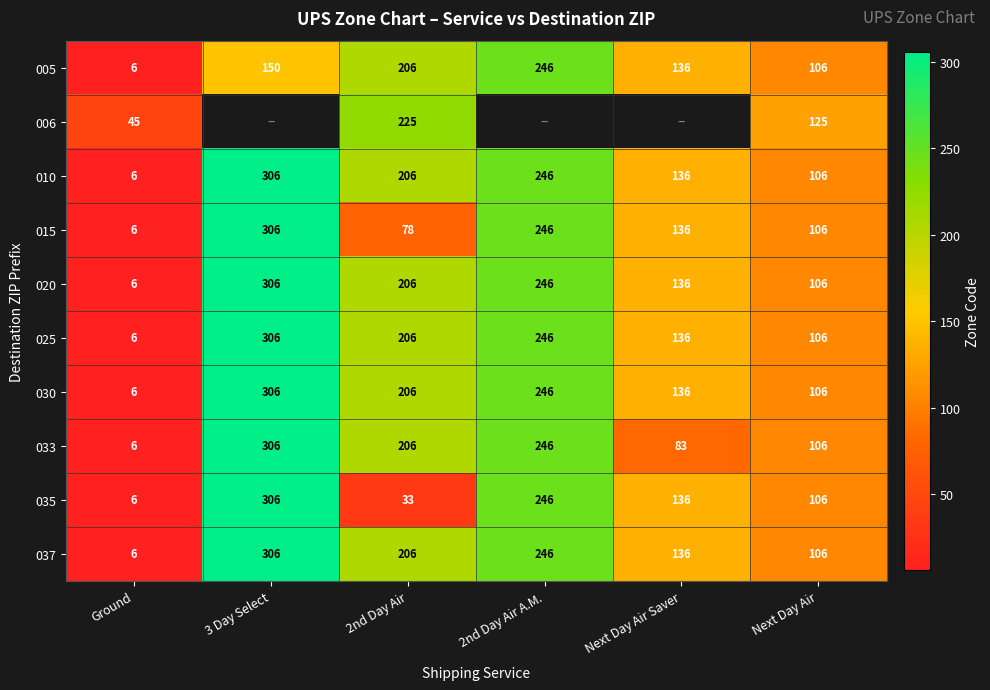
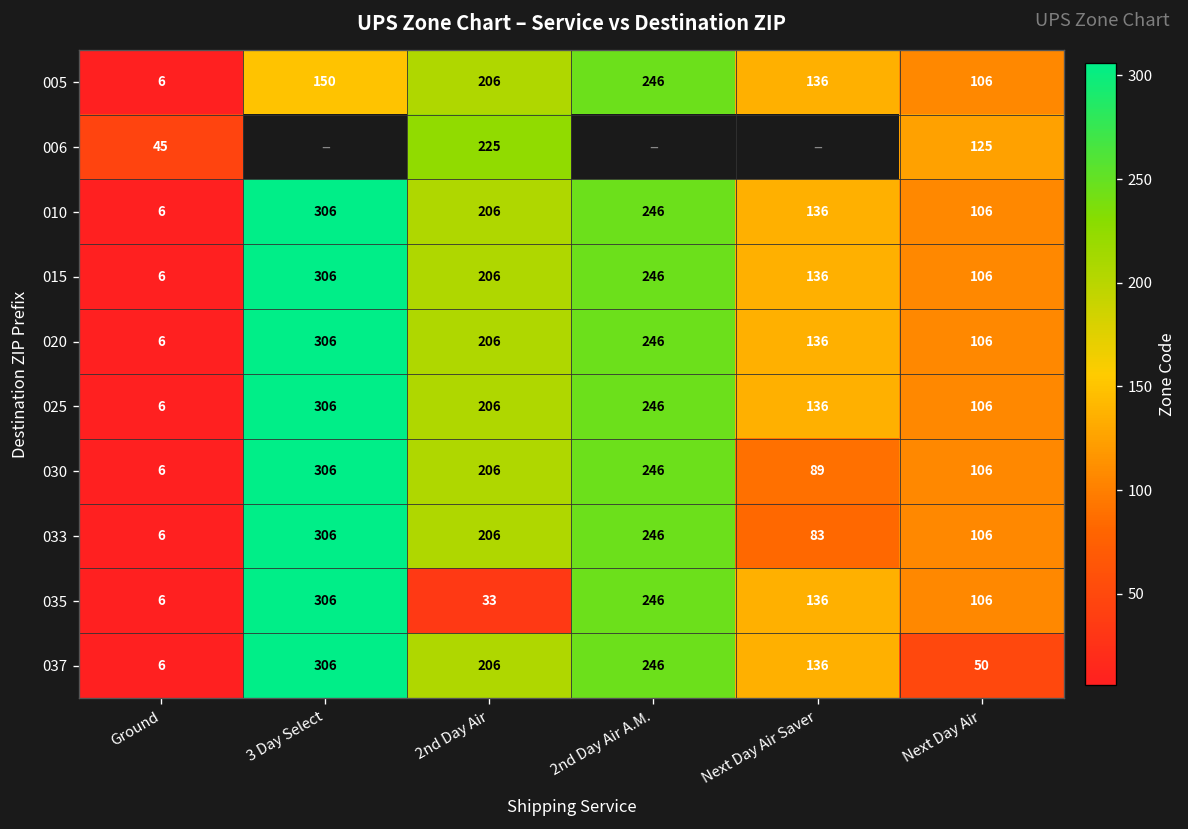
015, 2nd Day Air: 78 -> 206
030, Next Day Air Saver: 136 -> 89
037, Next Day Air: 106 -> 50
